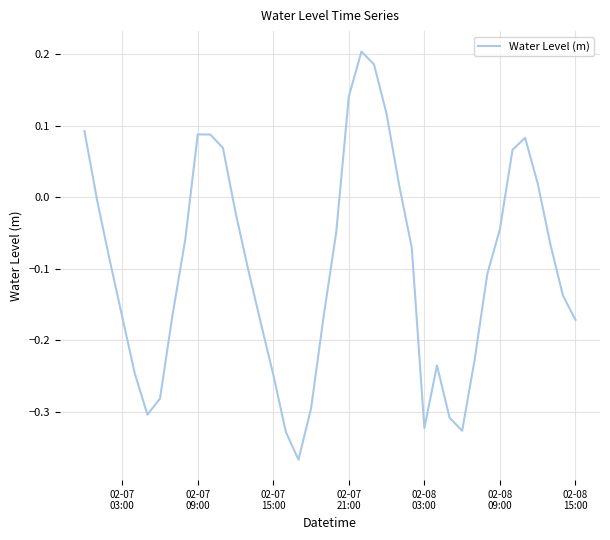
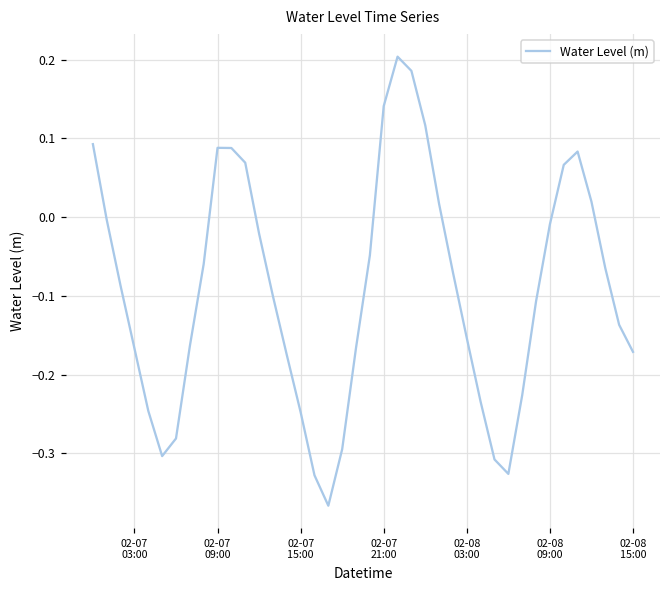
02-08 03:00: -0.32 -> -0.15
02-08 09:00: -0.04 -> -0.01
